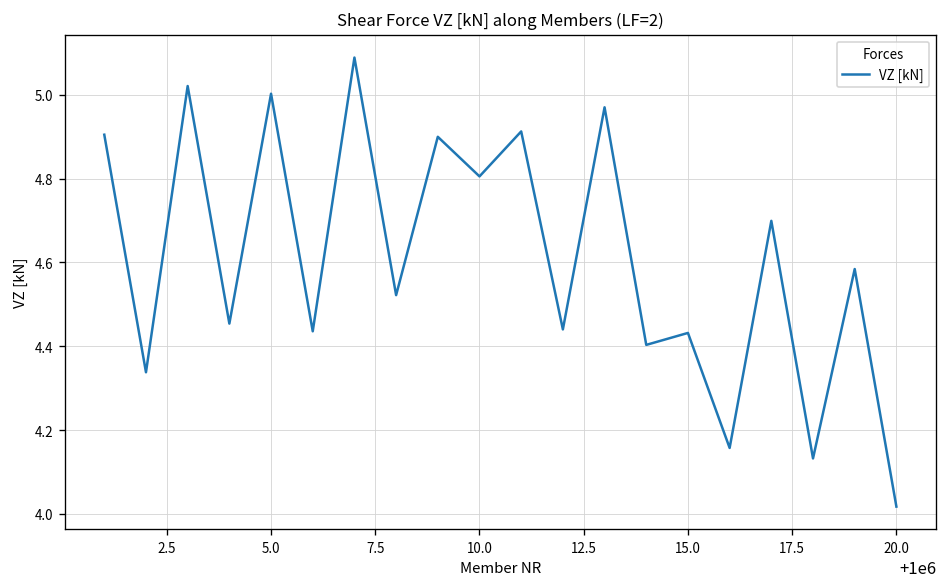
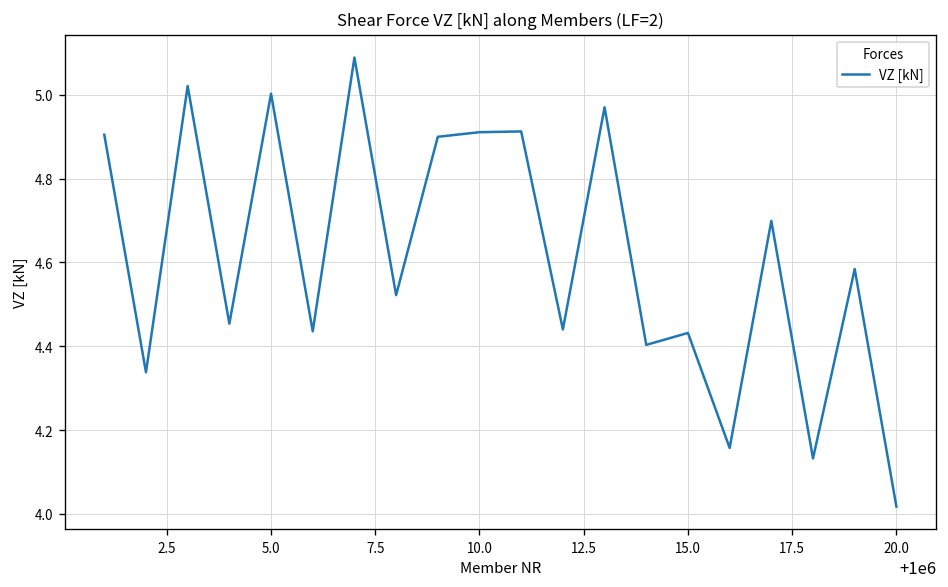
10.0: 4.81 -> 4.91
